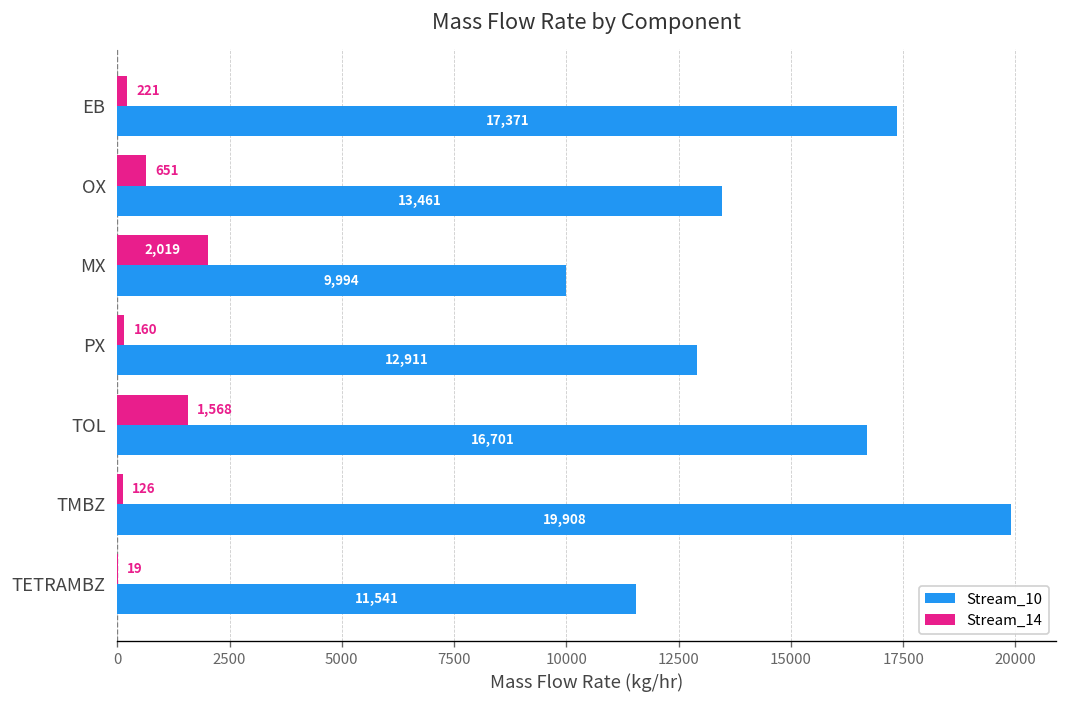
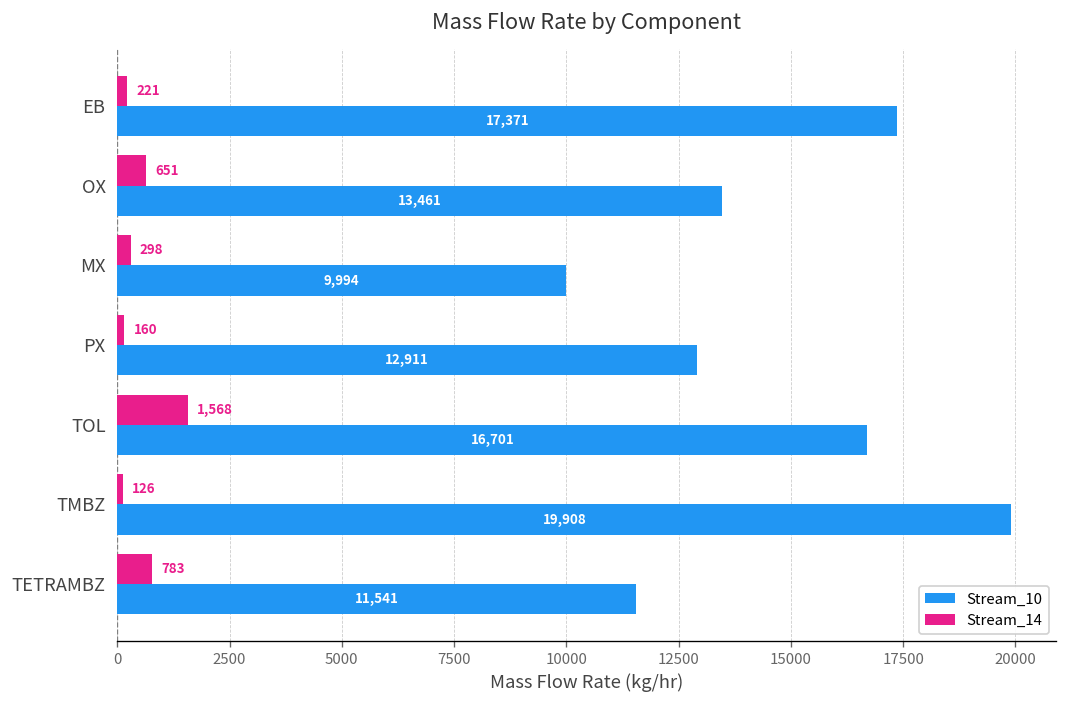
Stream_14, MX: 2,019 -> 298
Stream_14, TETRAMBZ: 19 -> 783
